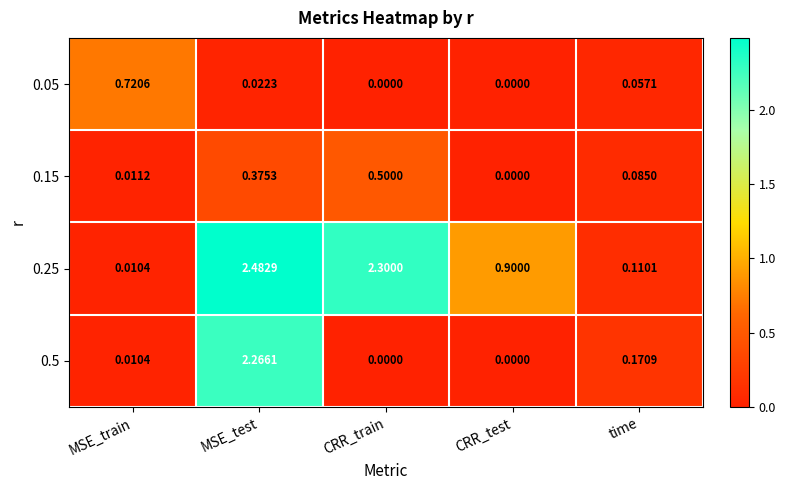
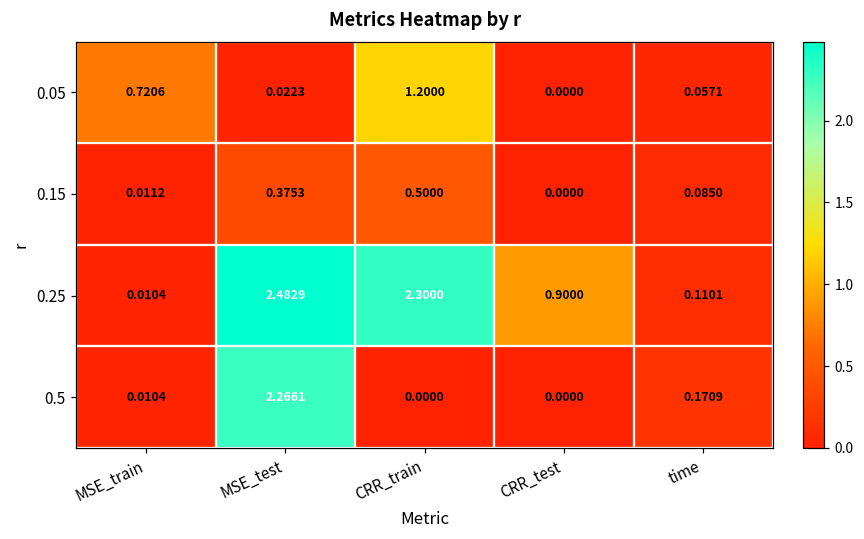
0.05, CRR_train: 0.0000 -> 1.2000
